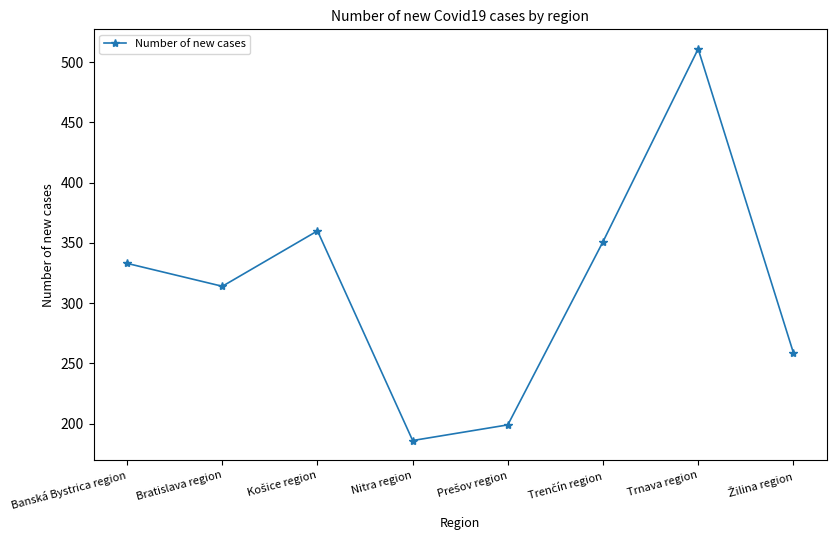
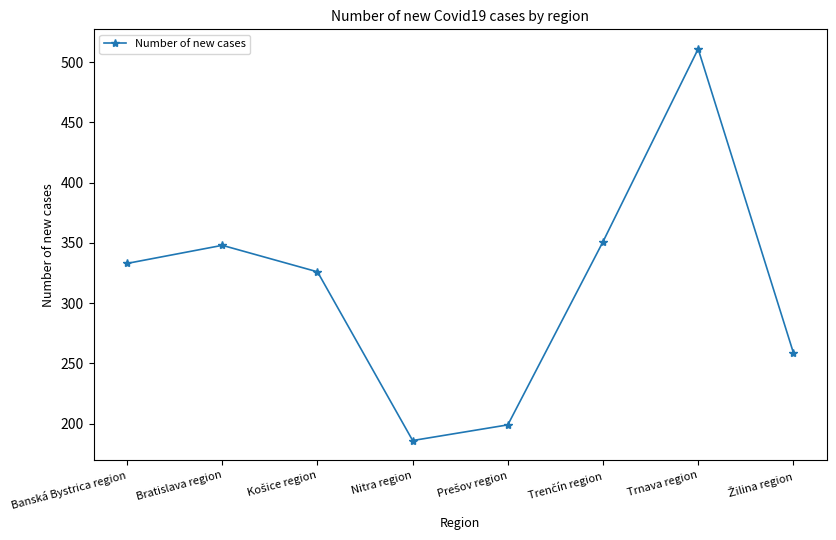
Bratislava region: 314 -> 348
Košice region: 360 -> 326
